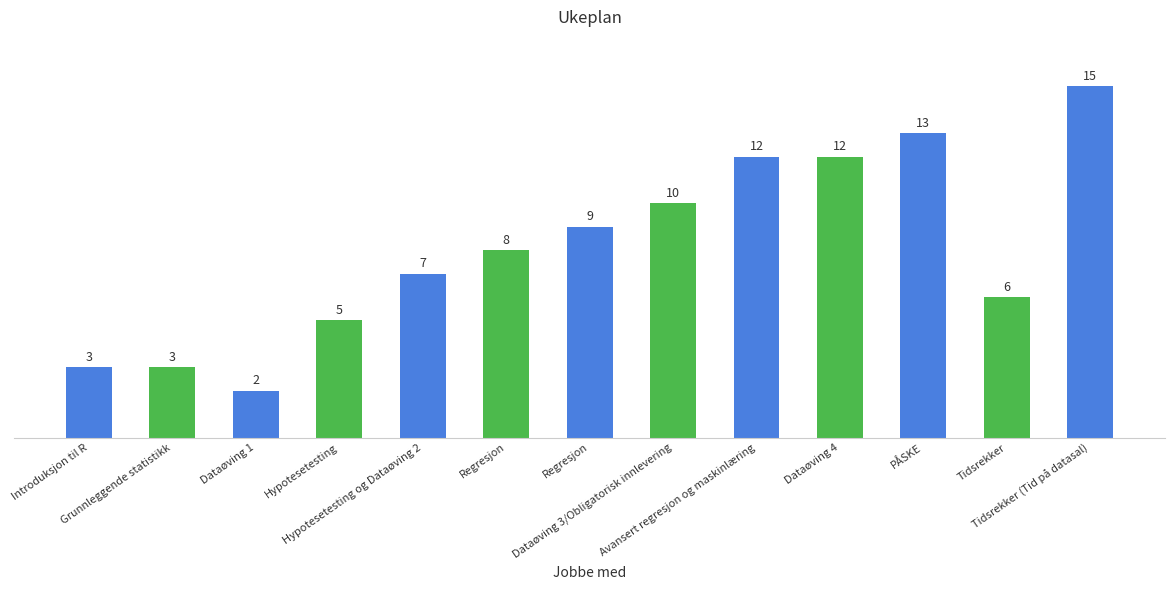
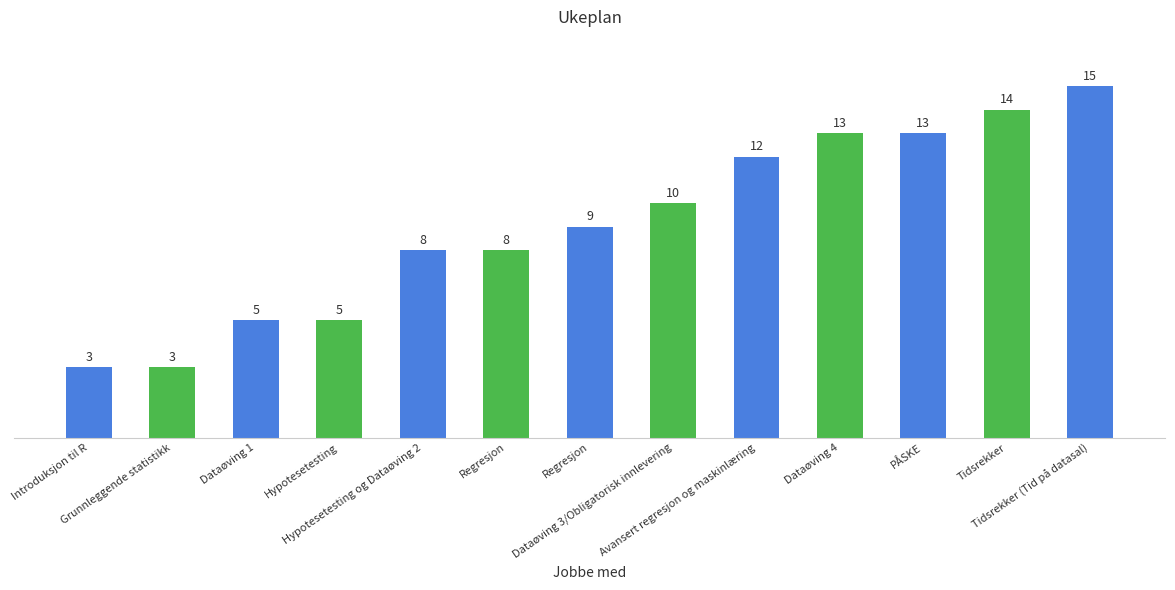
Dataøving 1: 2 -> 5
Hypotesetesting og Dataøving 2: 7 -> 8
Dataøving 4: 12 -> 13
Tidsrekker: 6 -> 14
